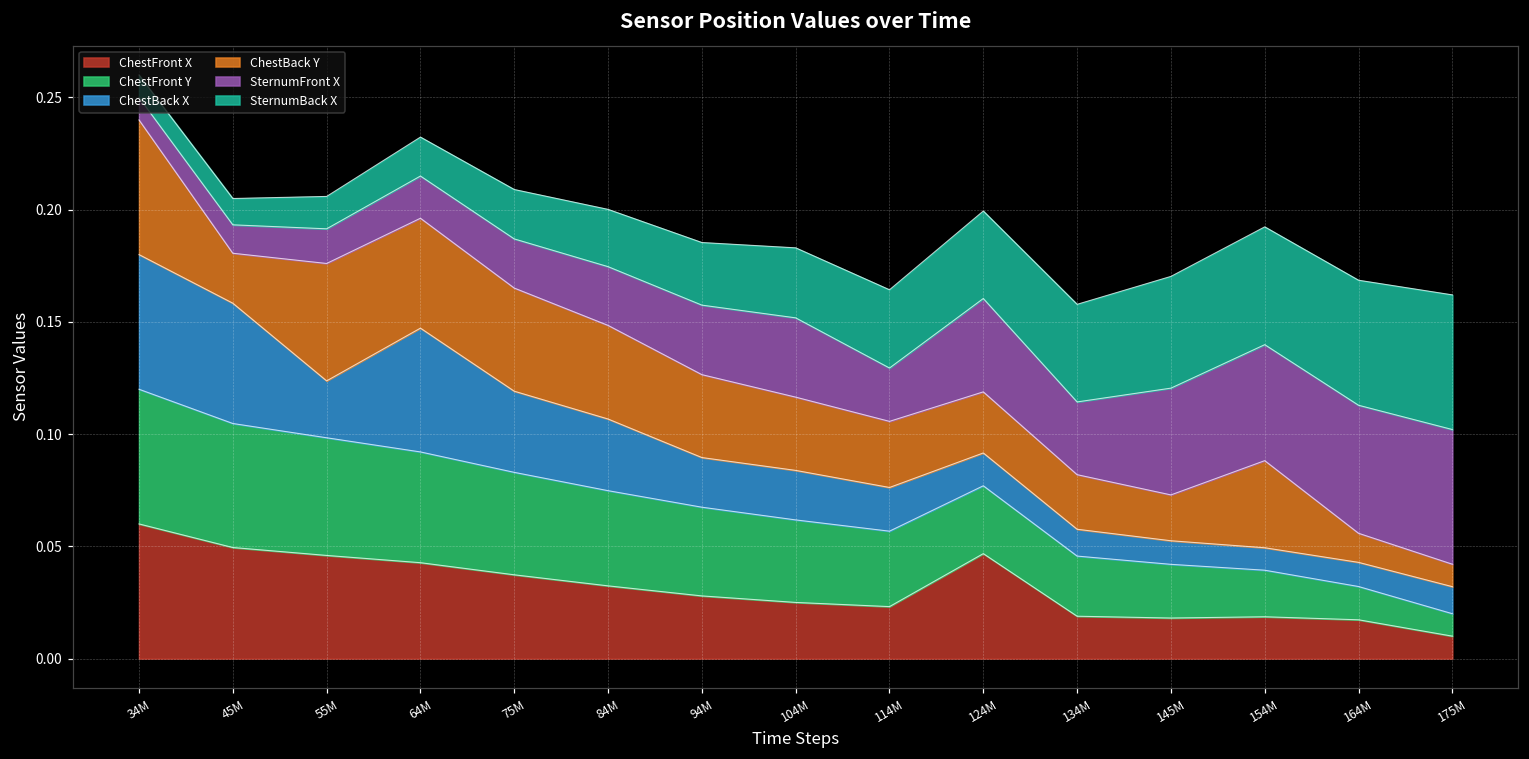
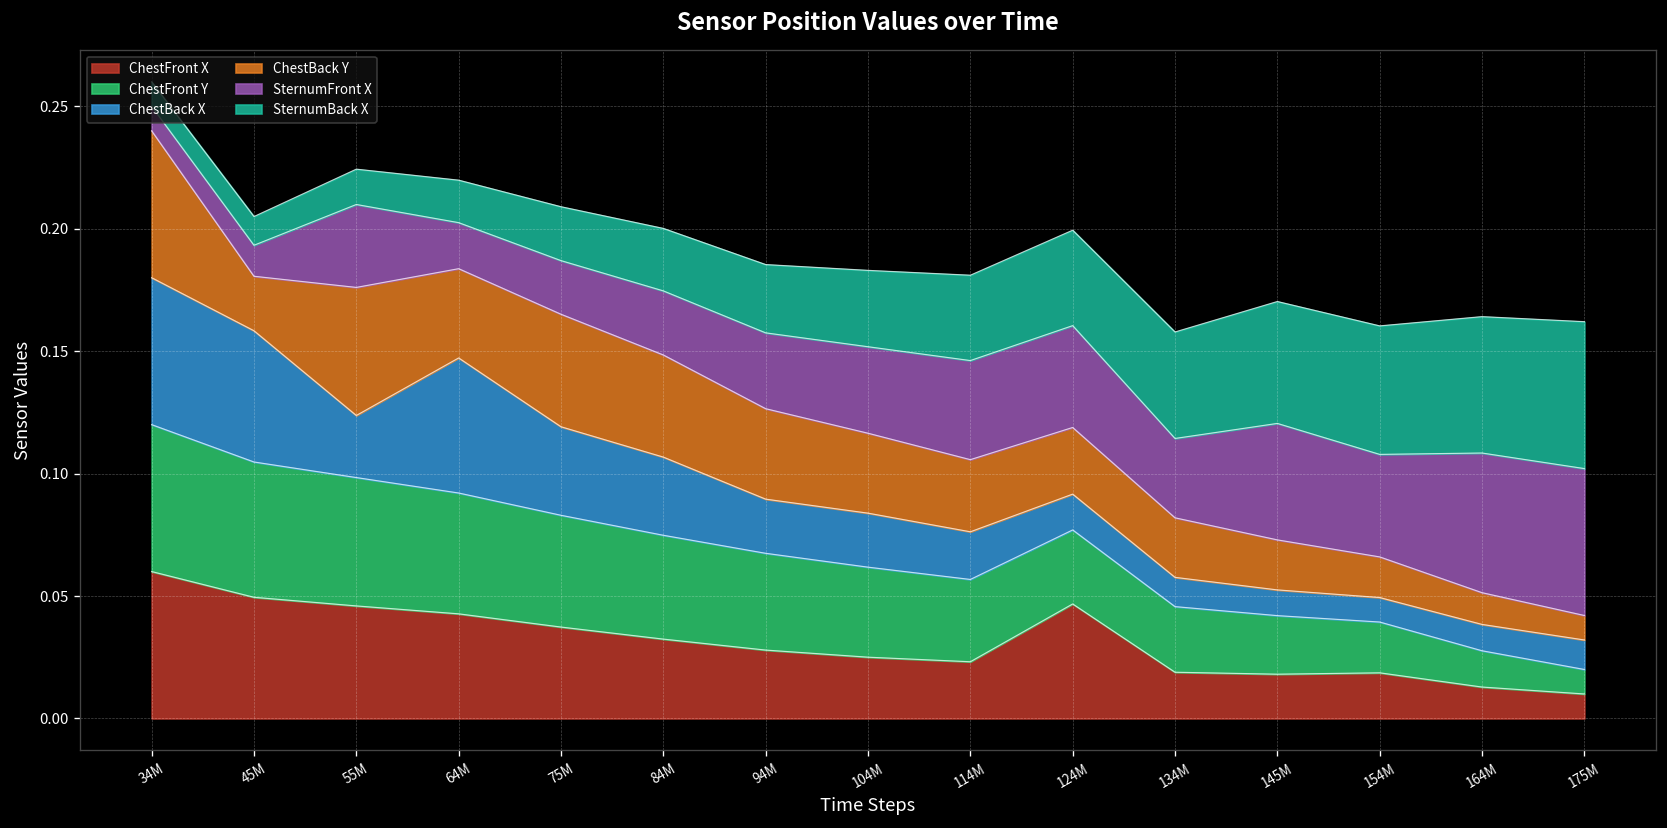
SternumFront X, 55M: 0.015 -> 0.034
ChestBack Y, 64M: 0.049 -> 0.036
SternumFront X, 114M: 0.024 -> 0.040
ChestBack Y, 154M: 0.039 -> 0.017
SternumFront X, 154M: 0.052 -> 0.042
ChestFront X, 164M: 0.017 -> 0.013
